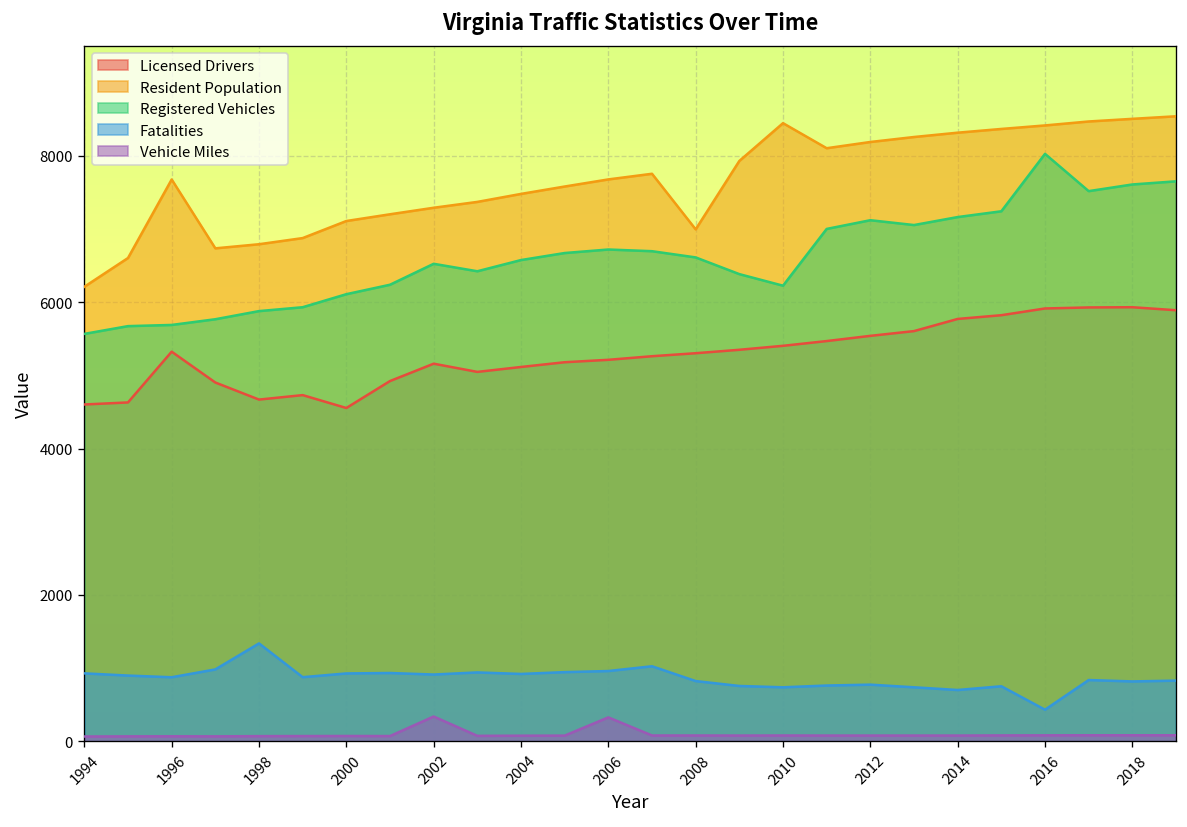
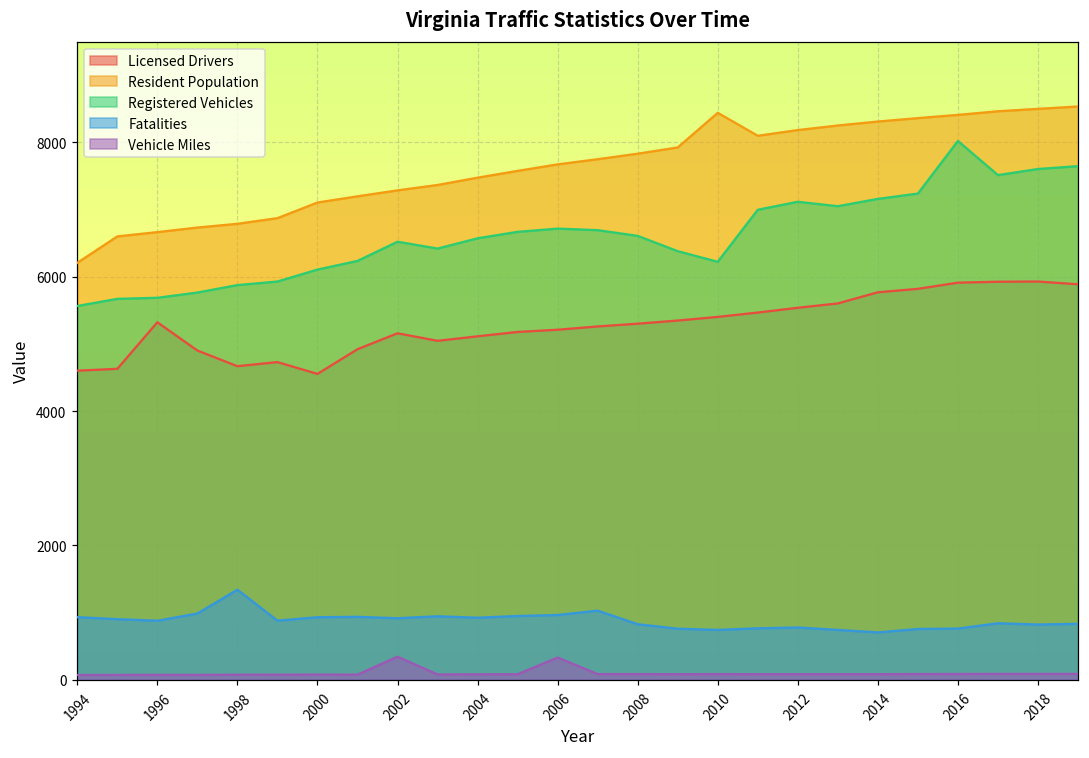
Resident Population, 1996: 7700 -> 6700
Resident Population, 2008: 7000 -> 7800
Fatalities, 2016: 400 -> 800
